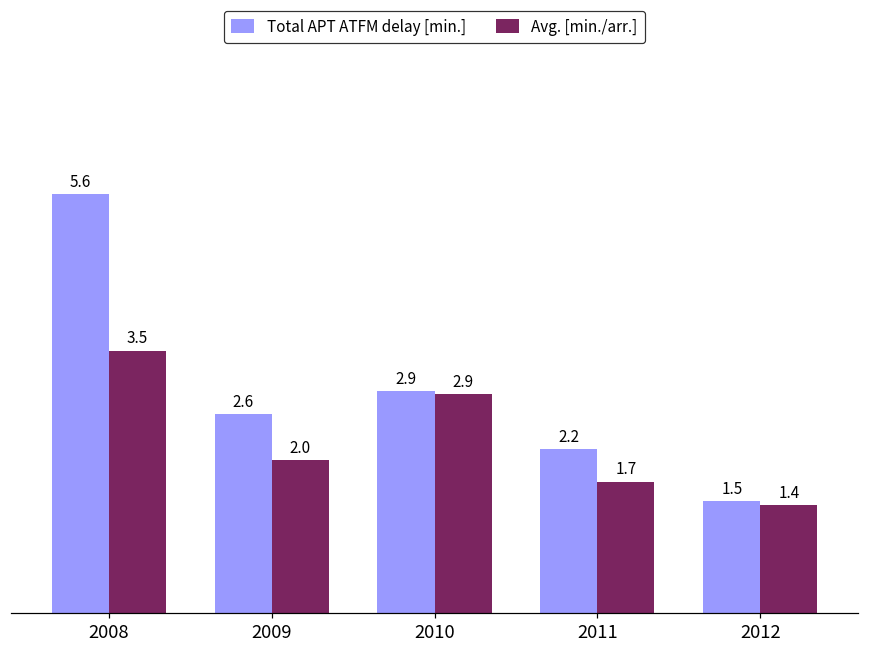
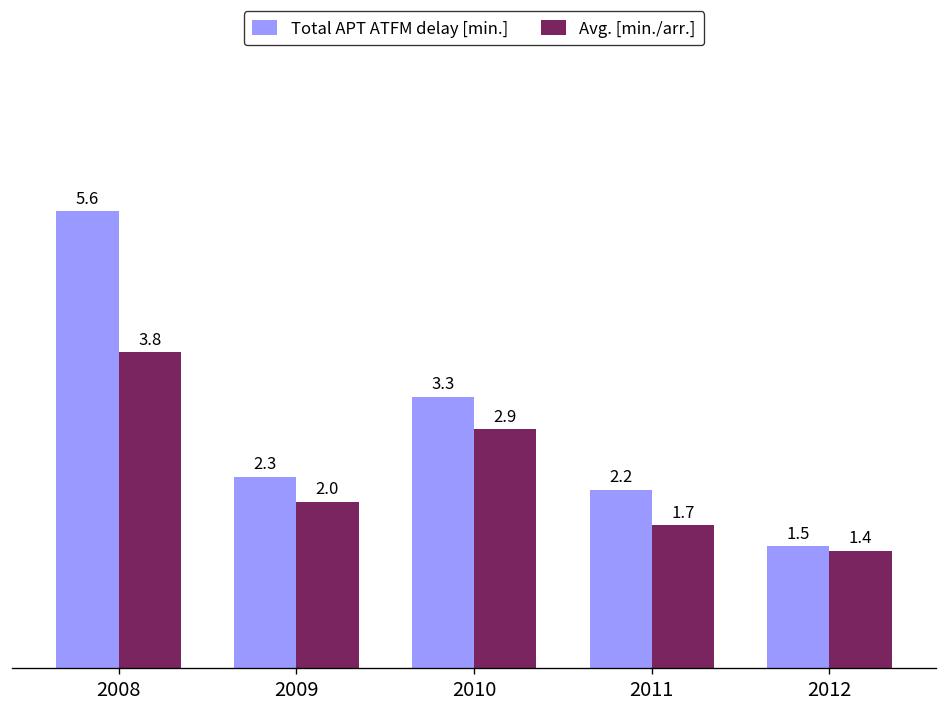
Avg. [min./arr.], 2008: 3.5 -> 3.8
Total APT ATFM delay [min.], 2009: 2.6 -> 2.3
Total APT ATFM delay [min.], 2010: 2.9 -> 3.3
